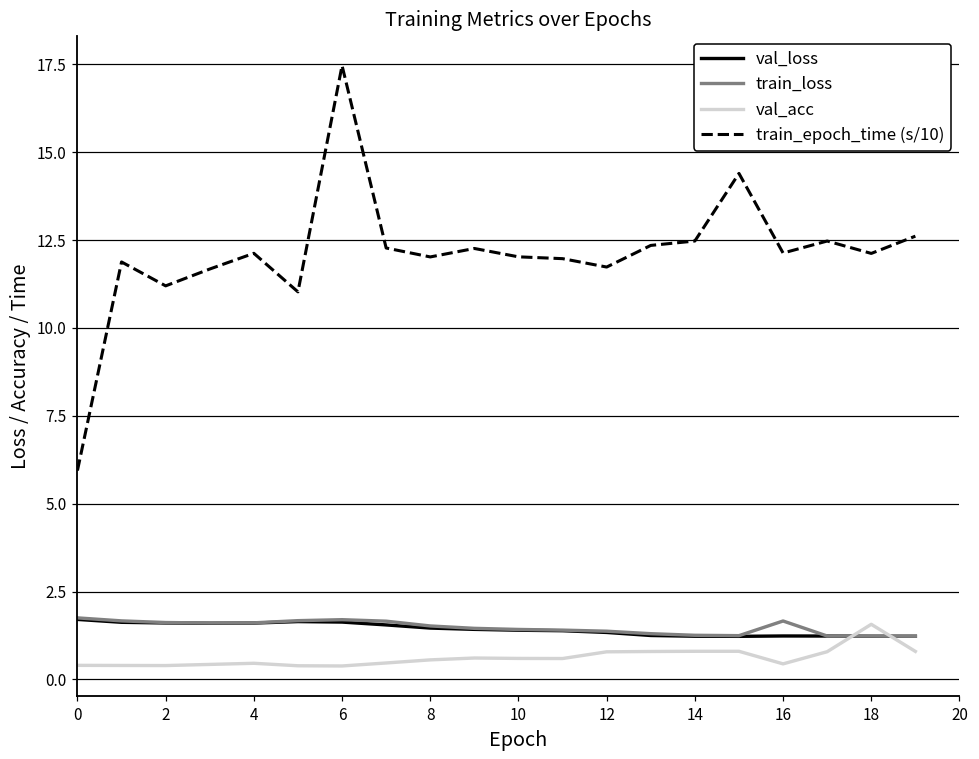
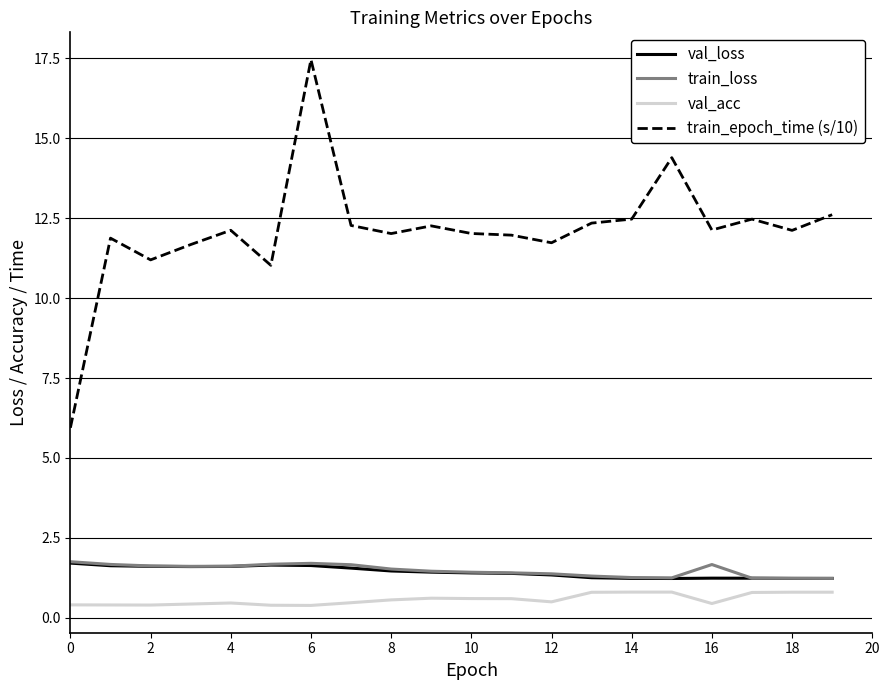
val_acc, 12: 0.8 -> 0.5
val_acc, 18: 1.6 -> 0.8
